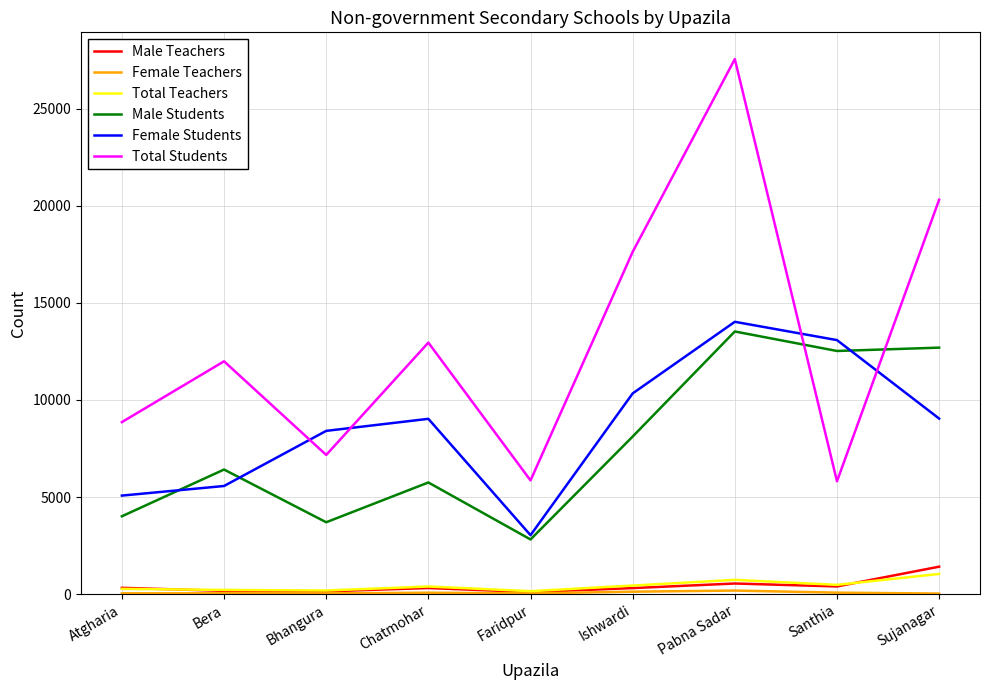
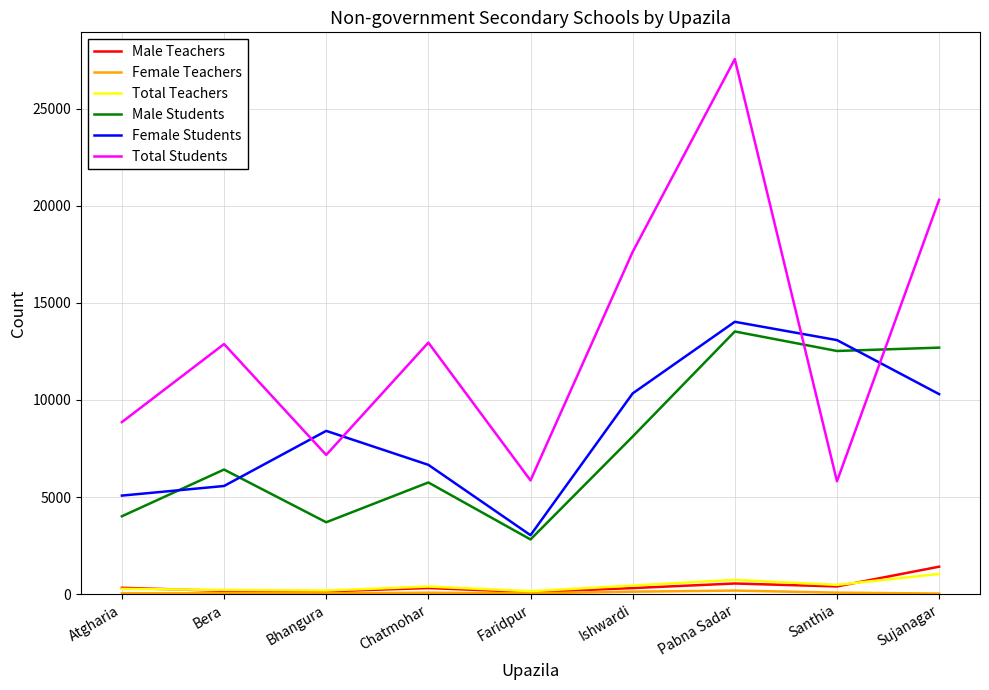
Total Students, Bera: 12000 -> 12900
Female Students, Chatmohar: 9000 -> 6700
Female Students, Sujanagar: 9000 -> 10300
